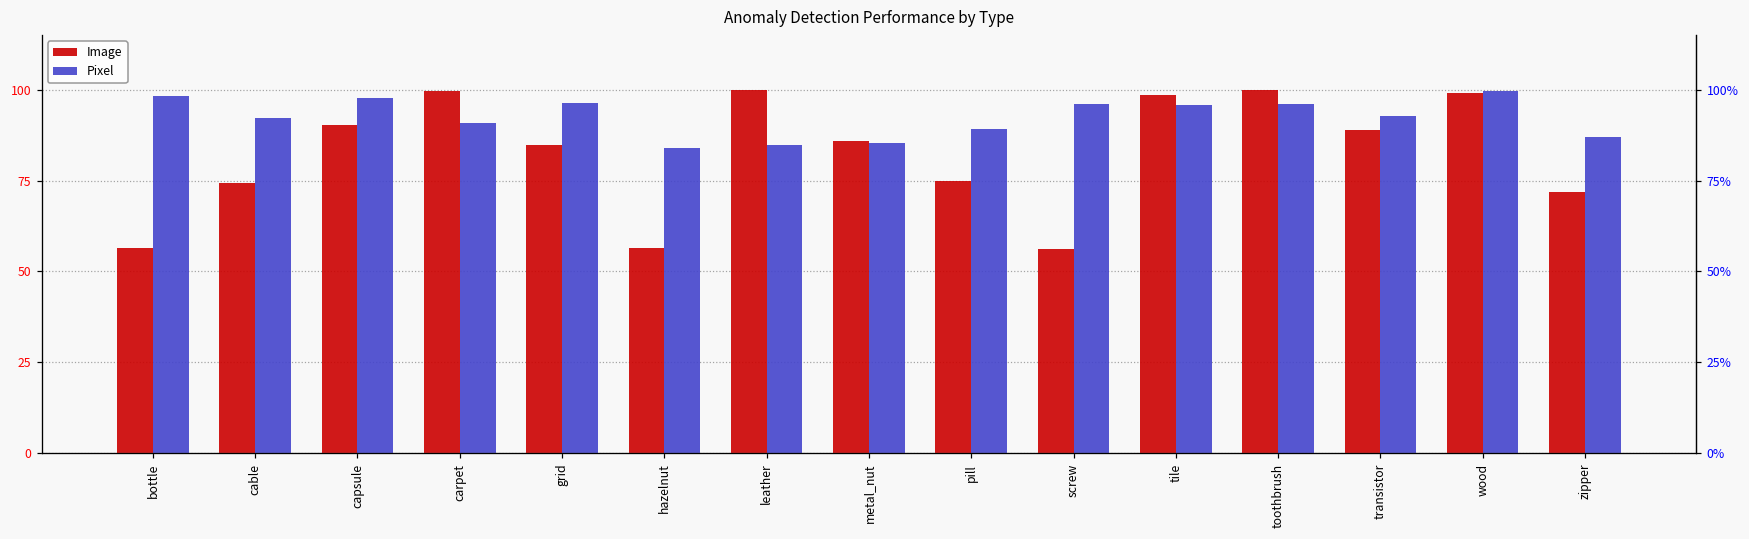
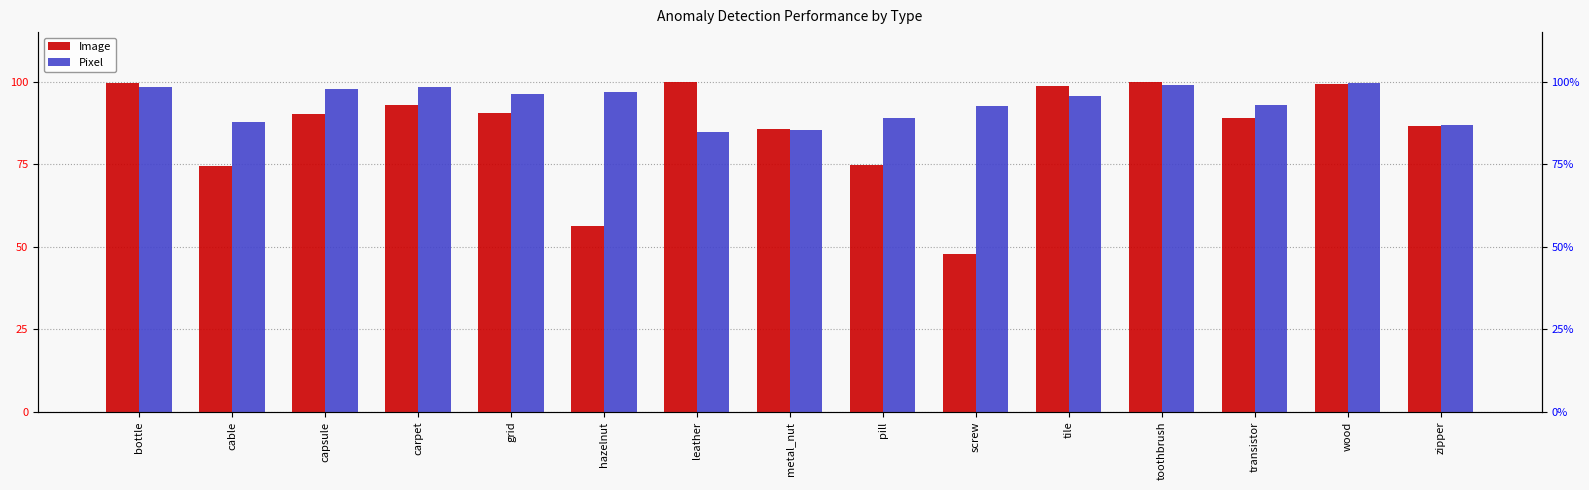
Image, bottle: 56 -> 100
Pixel, cable: 92 -> 88
Image, carpet: 100 -> 93
Pixel, carpet: 91 -> 98
Image, grid: 85 -> 90
Pixel, hazelnut: 84 -> 97
Image, screw: 56 -> 48
Pixel, screw: 96 -> 93
Pixel, toothbrush: 96 -> 99
Image, zipper: 72 -> 87
